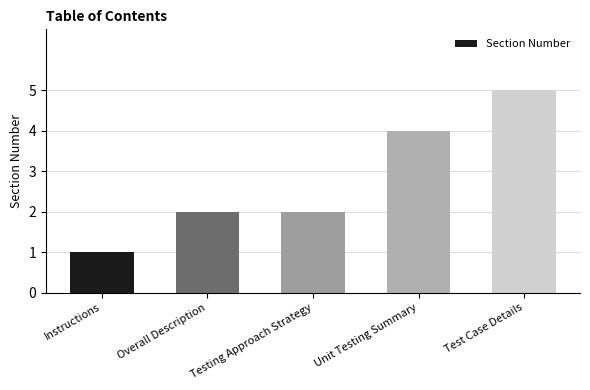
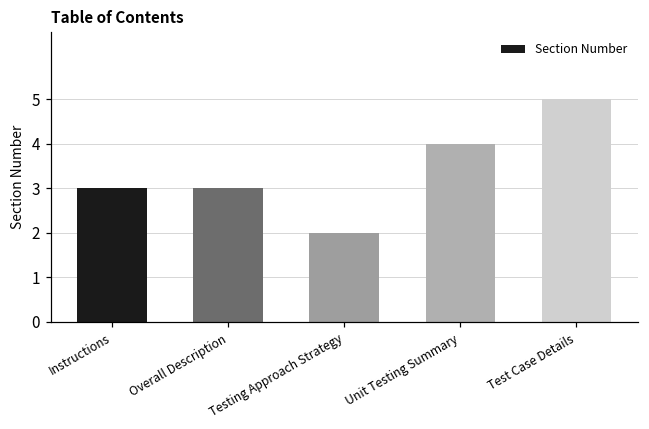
Instructions: 1 -> 3
Overall Description: 2 -> 3
